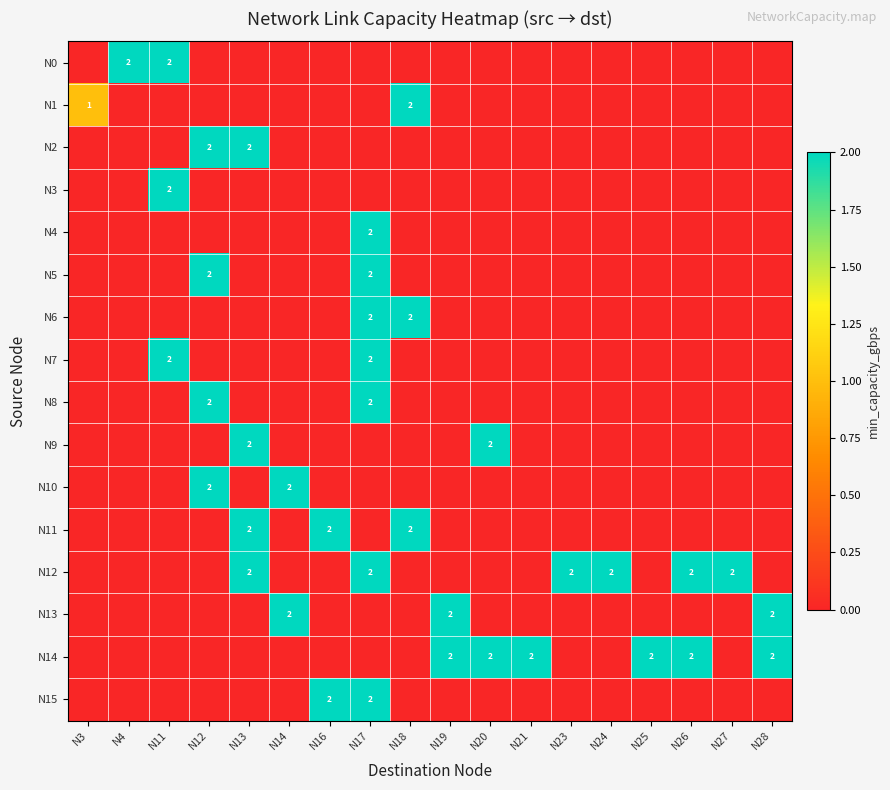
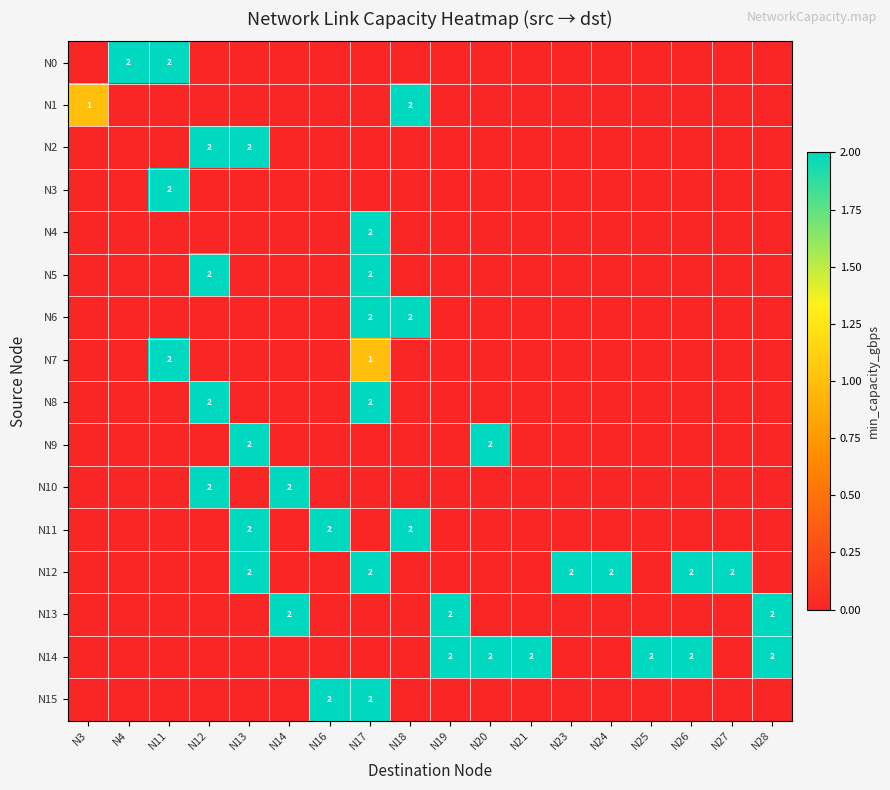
N7, N17: 2 -> 1
